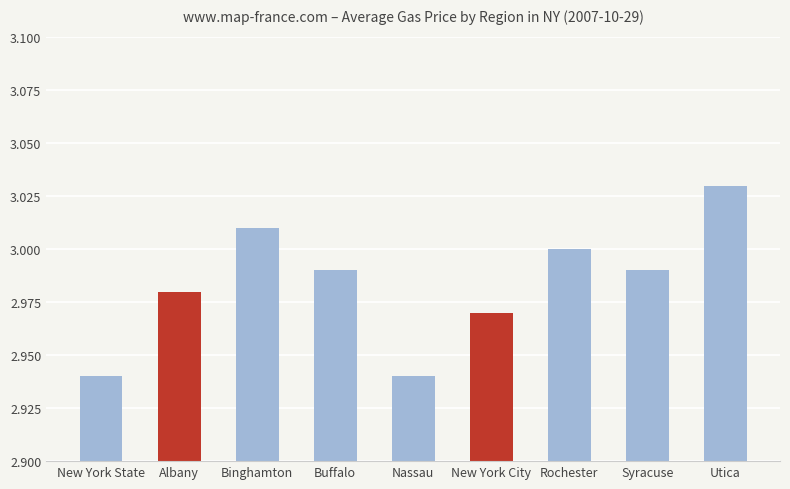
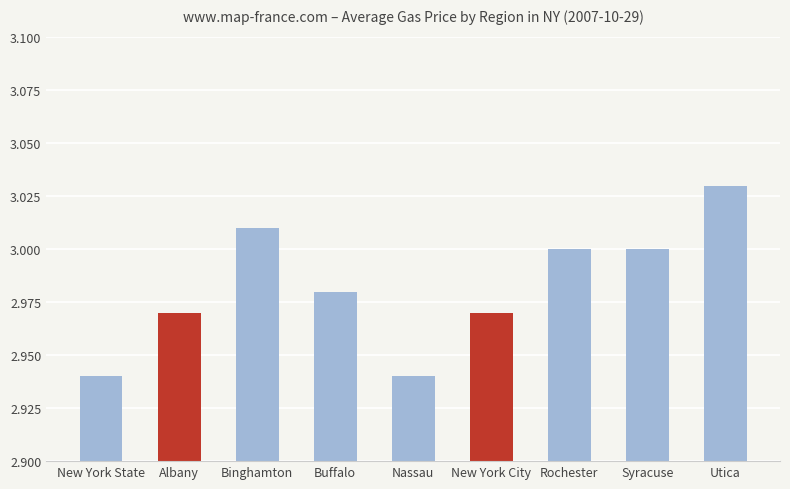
Albany: 2.98 -> 2.97
Buffalo: 2.99 -> 2.98
Syracuse: 2.99 -> 3.00
